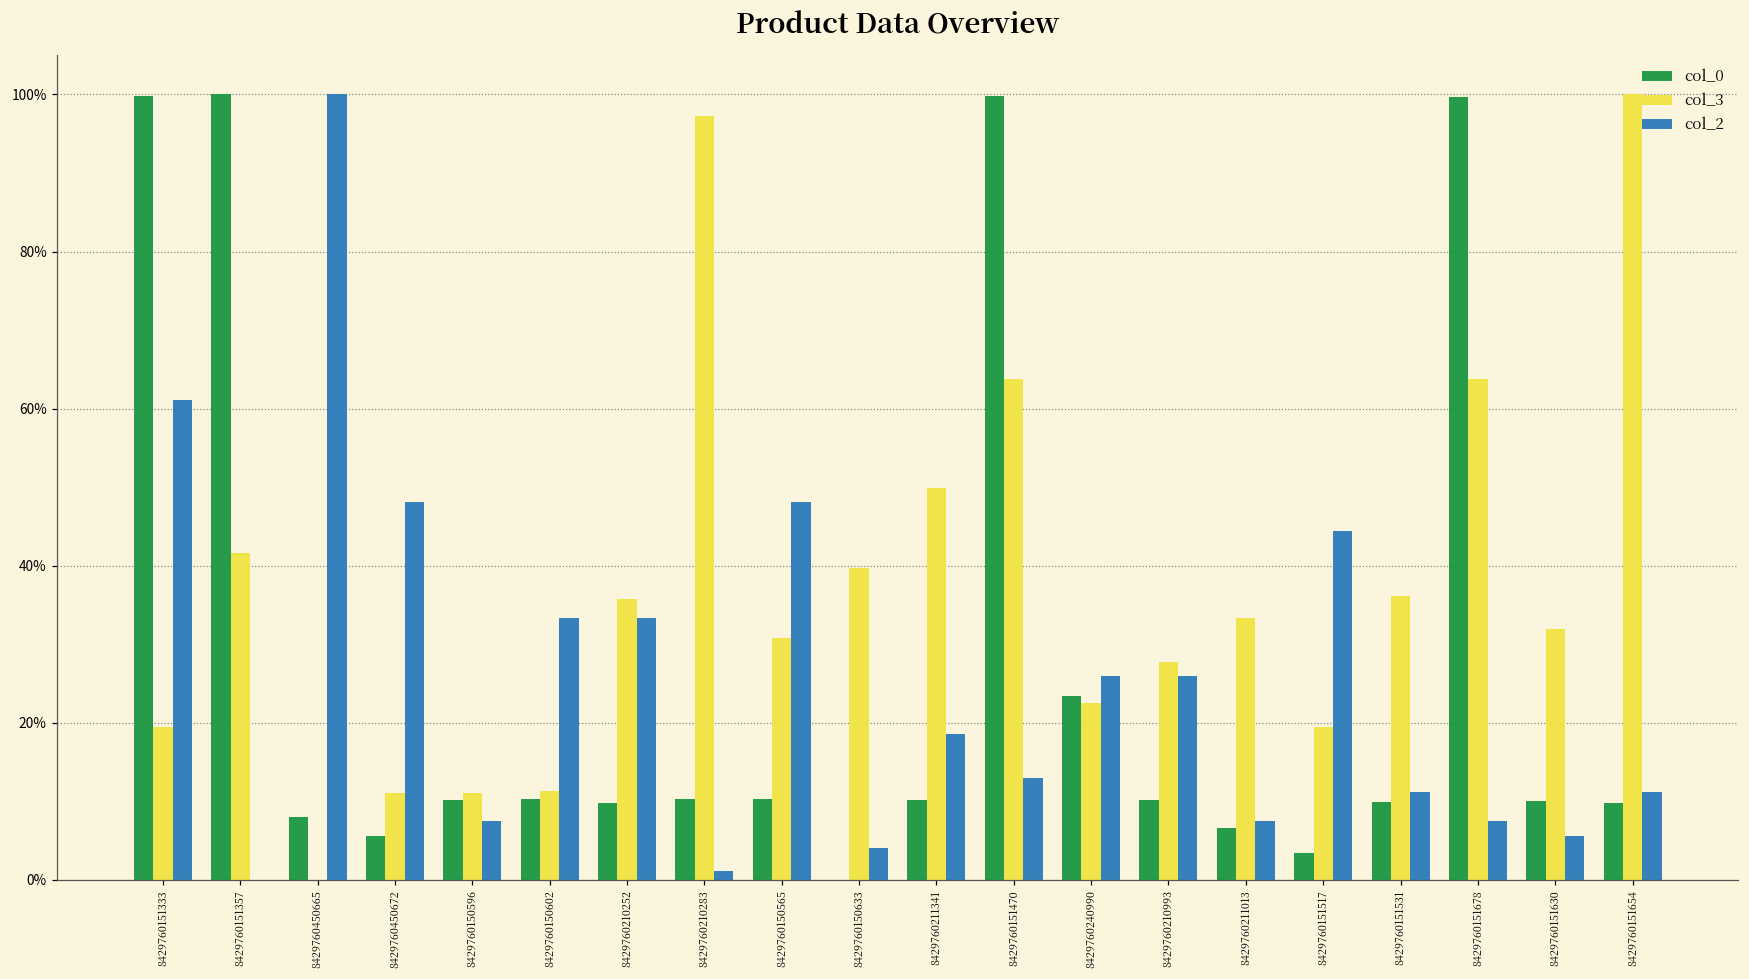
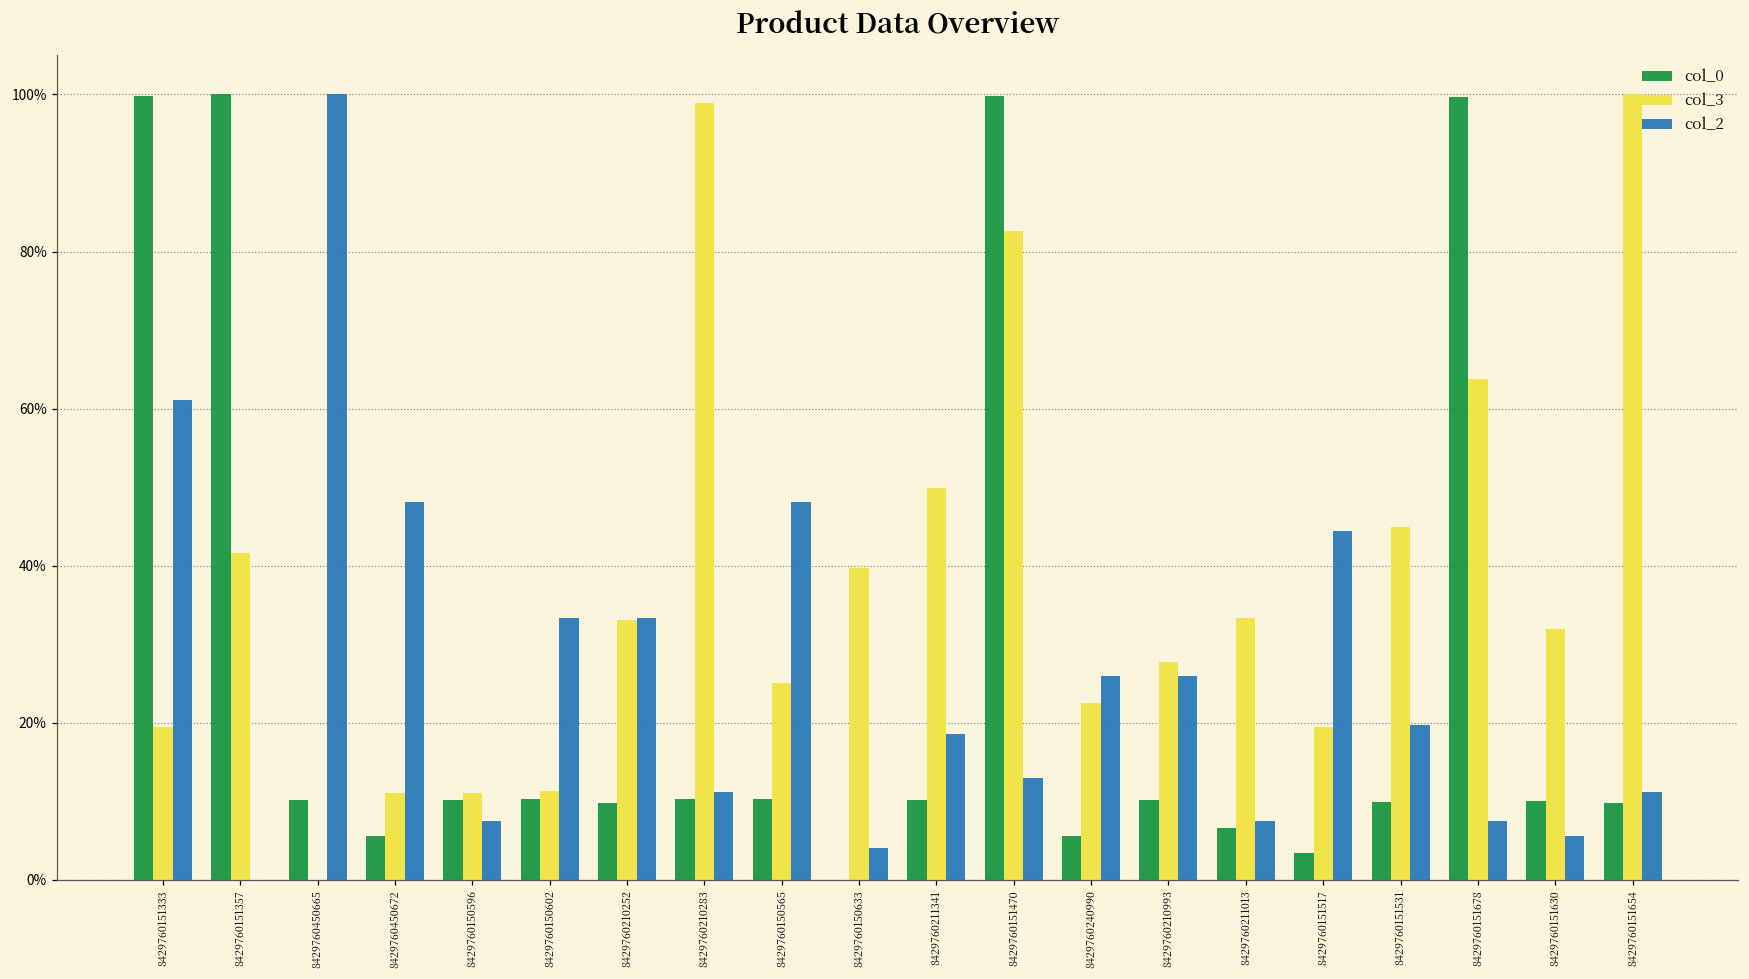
col_0, 8429760450665: 8% -> 10%
col_3, 8429760210252: 36% -> 33%
col_3, 8429760210283: 97% -> 99%
col_2, 8429760210283: 1% -> 11%
col_3, 8429760150565: 31% -> 25%
col_3, 8429760151470: 64% -> 83%
col_0, 8429760240990: 23% -> 6%
col_3, 8429760151531: 36% -> 45%
col_2, 8429760151531: 11% -> 20%
